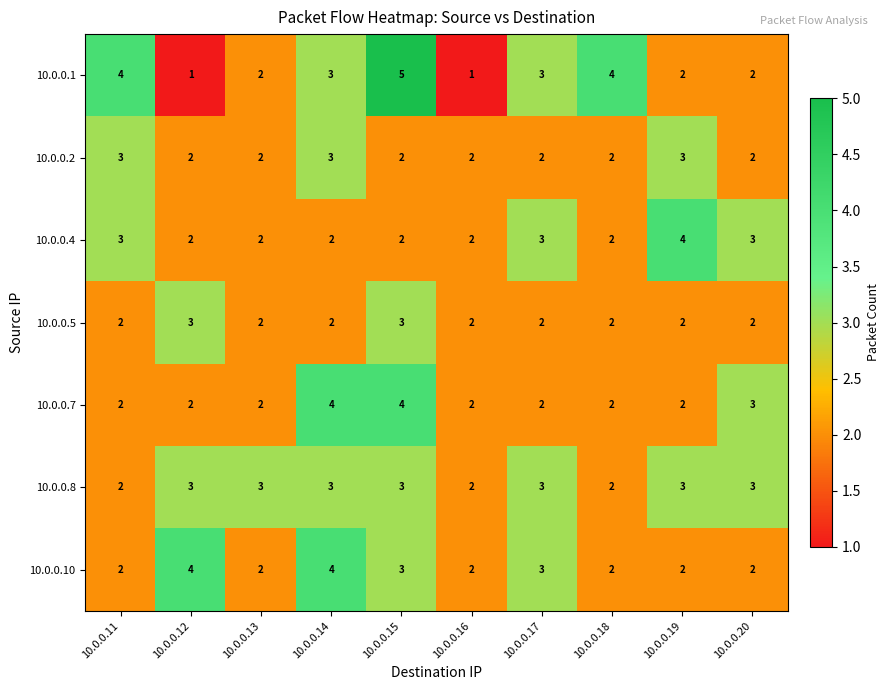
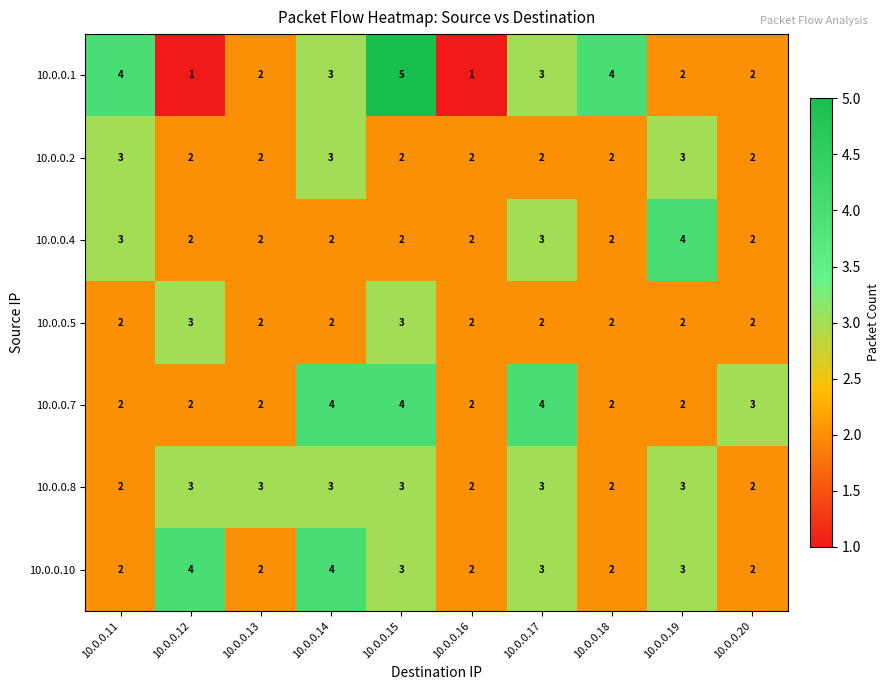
10.0.0.4, 10.0.0.20: 3 -> 2
10.0.0.7, 10.0.0.17: 2 -> 4
10.0.0.8, 10.0.0.20: 3 -> 2
10.0.0.10, 10.0.0.19: 2 -> 3
